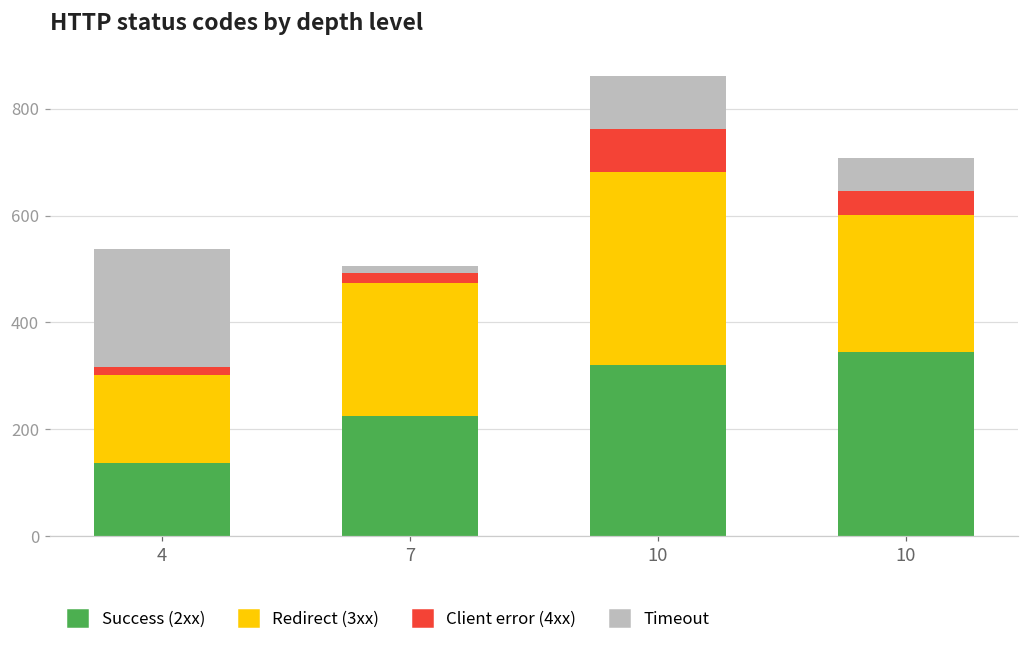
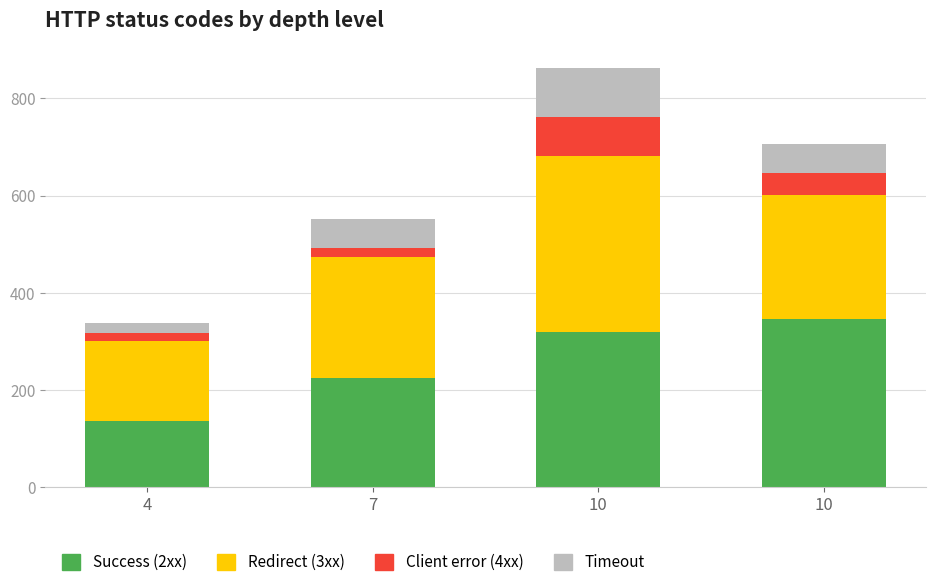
Timeout, 4: 220 -> 20
Timeout, 7: 10 -> 60
